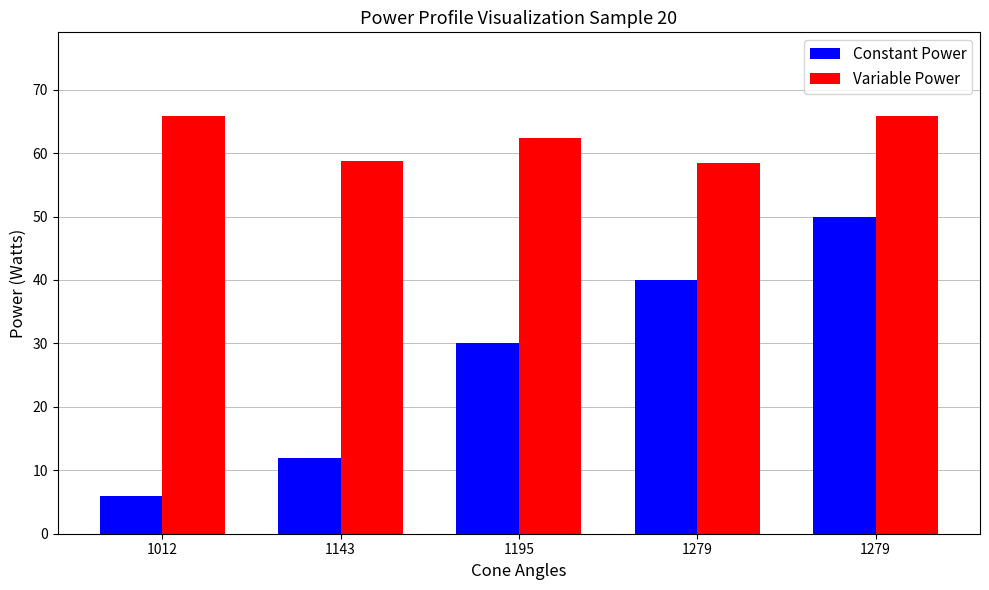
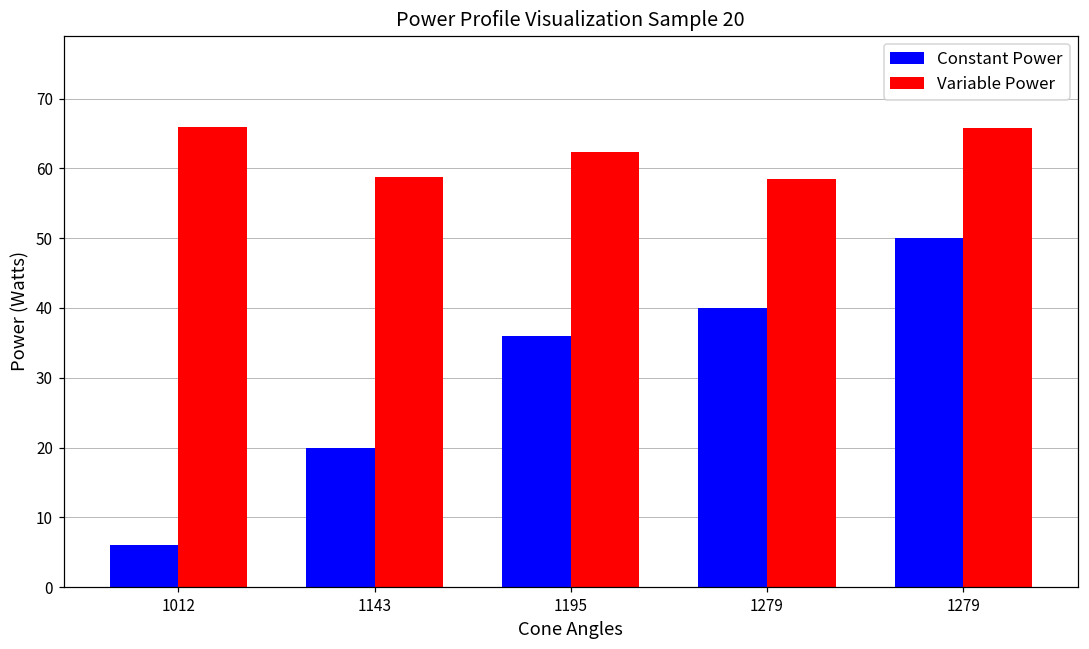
Constant Power, 1143: 12 -> 20
Constant Power, 1195: 30 -> 36
